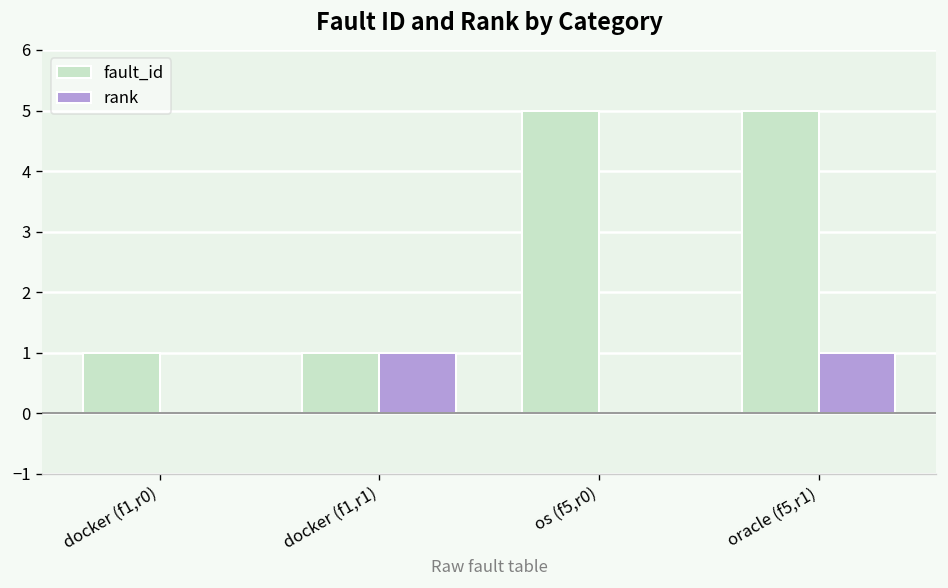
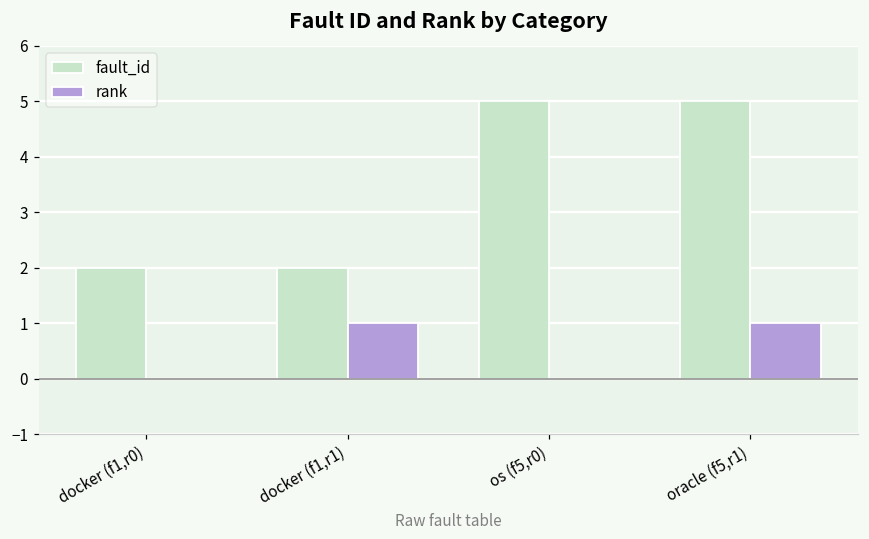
fault_id, docker (f1,r0): 1 -> 2
fault_id, docker (f1,r1): 1 -> 2
